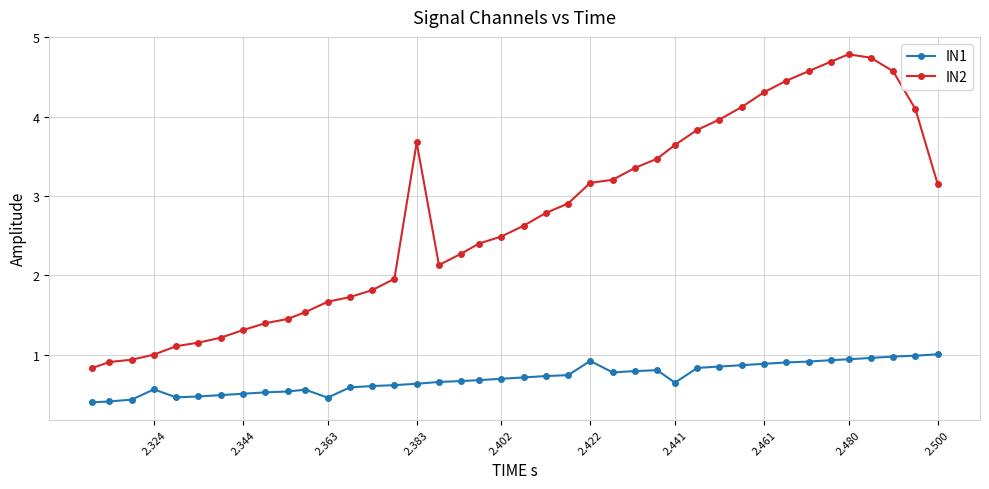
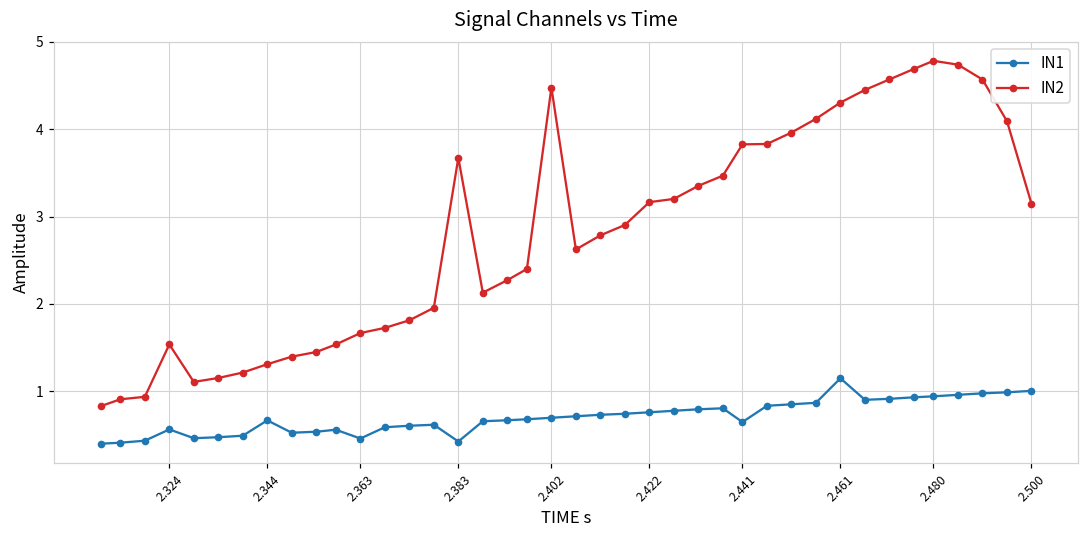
IN2, 2.324: 1.0 -> 1.5
IN1, 2.344: 0.5 -> 0.7
IN1, 2.383: 0.6 -> 0.4
IN2, 2.402: 2.5 -> 4.5
IN1, 2.422: 0.9 -> 0.8
IN2, 2.441: 3.6 -> 3.8
IN1, 2.461: 0.9 -> 1.1
